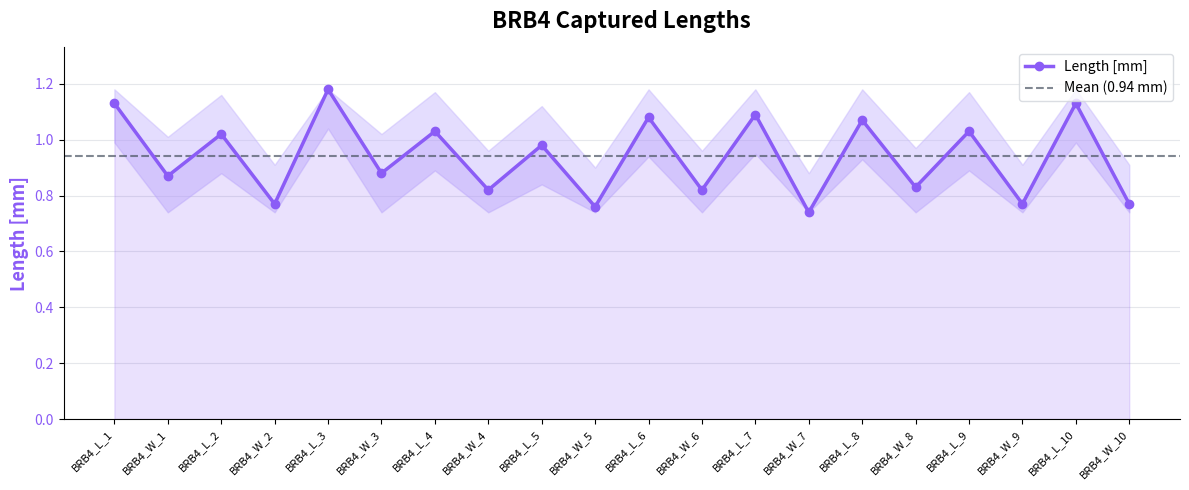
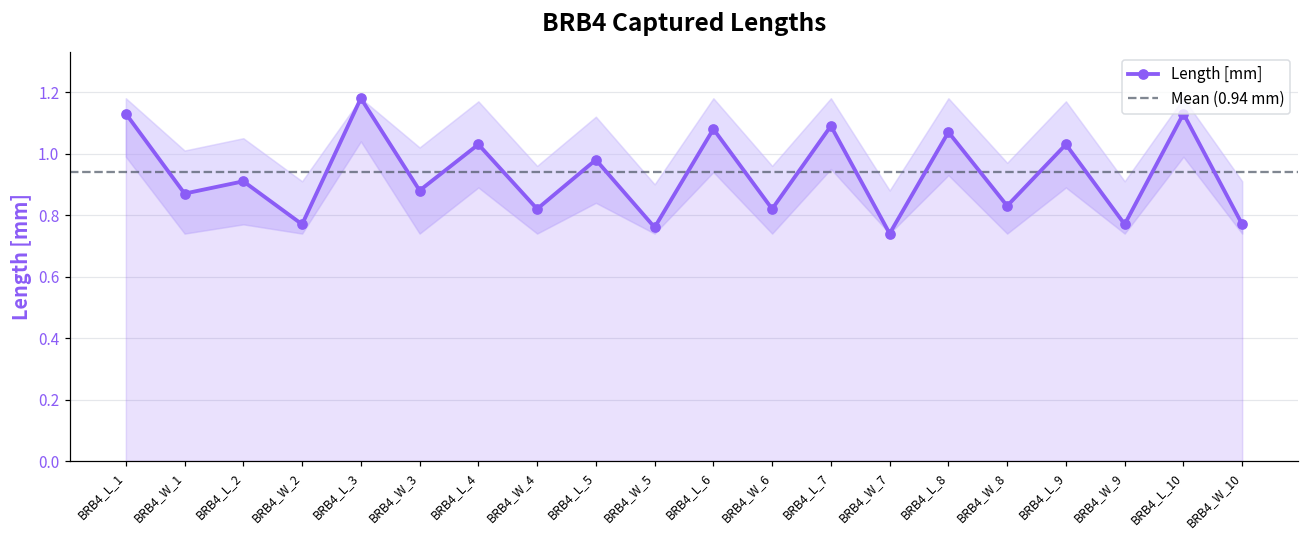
Length [mm], BRB4_L_2: 1.02 -> 0.91
